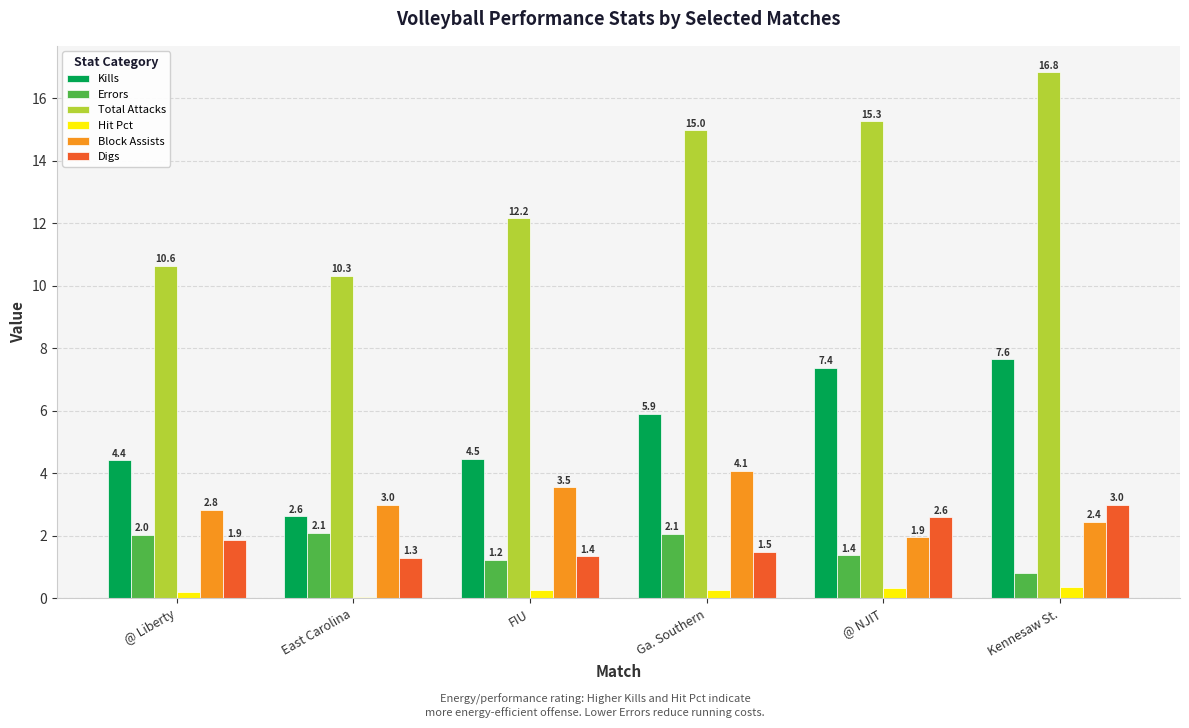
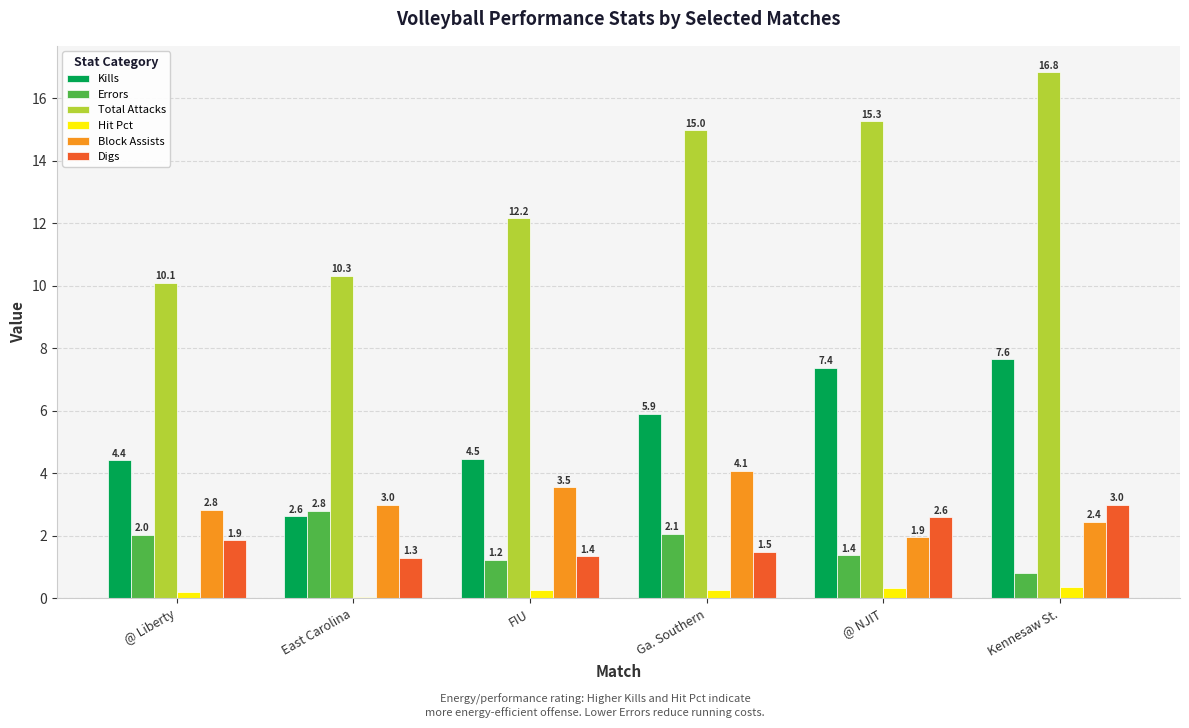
Total Attacks, @ Liberty: 10.6 -> 10.1
Errors, East Carolina: 2.1 -> 2.8
